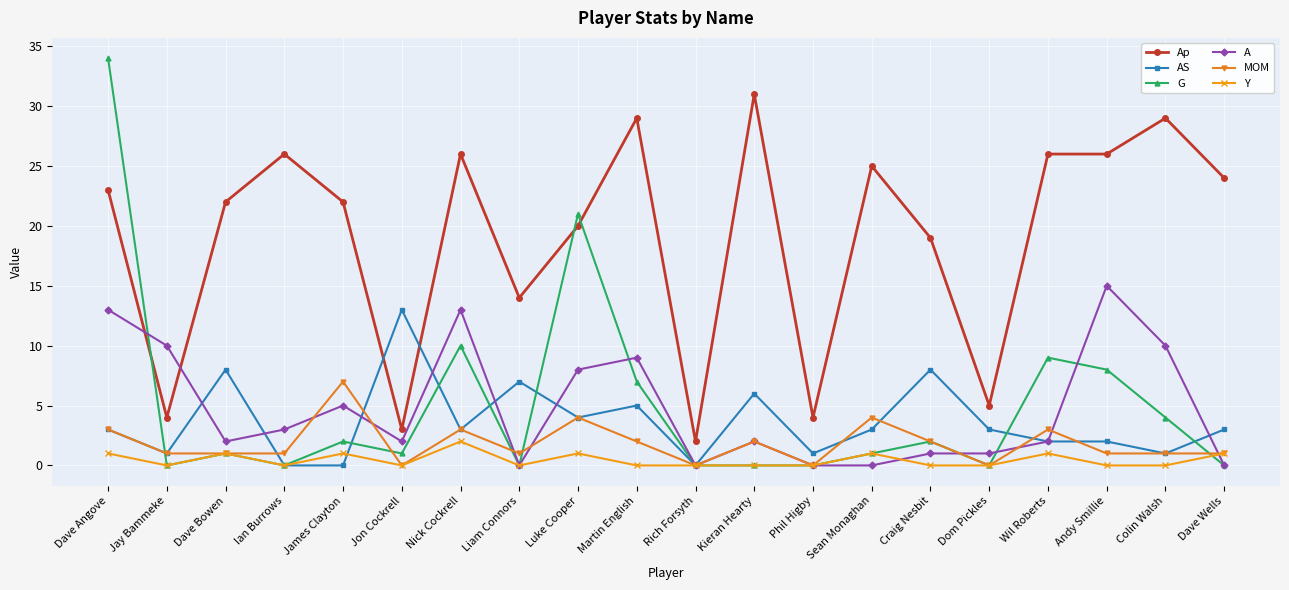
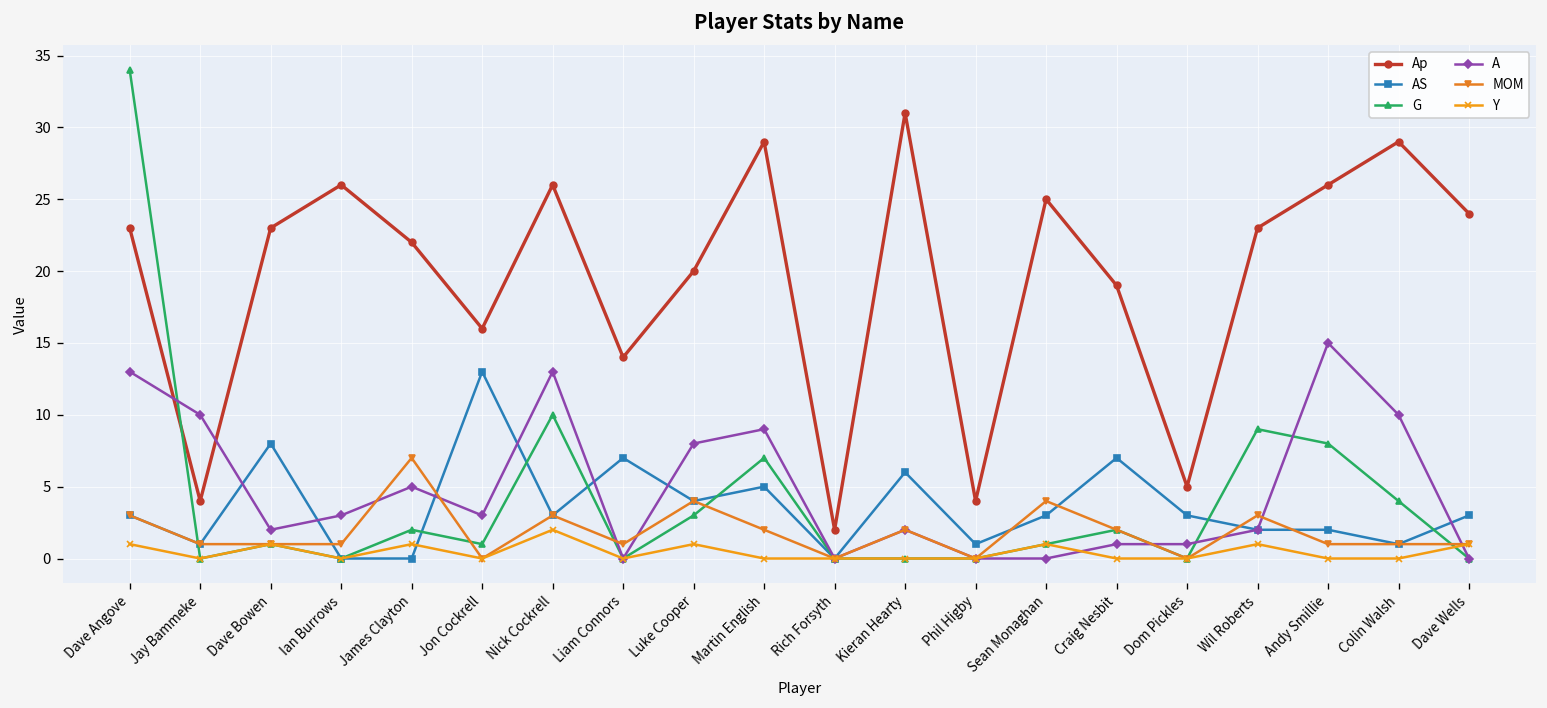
Ap, Dave Bowen: 22 -> 23
Ap, Jon Cockrell: 3 -> 16
A, Jon Cockrell: 2 -> 3
G, Luke Cooper: 21 -> 3
AS, Craig Nesbit: 8 -> 7
Ap, Wil Roberts: 26 -> 23
